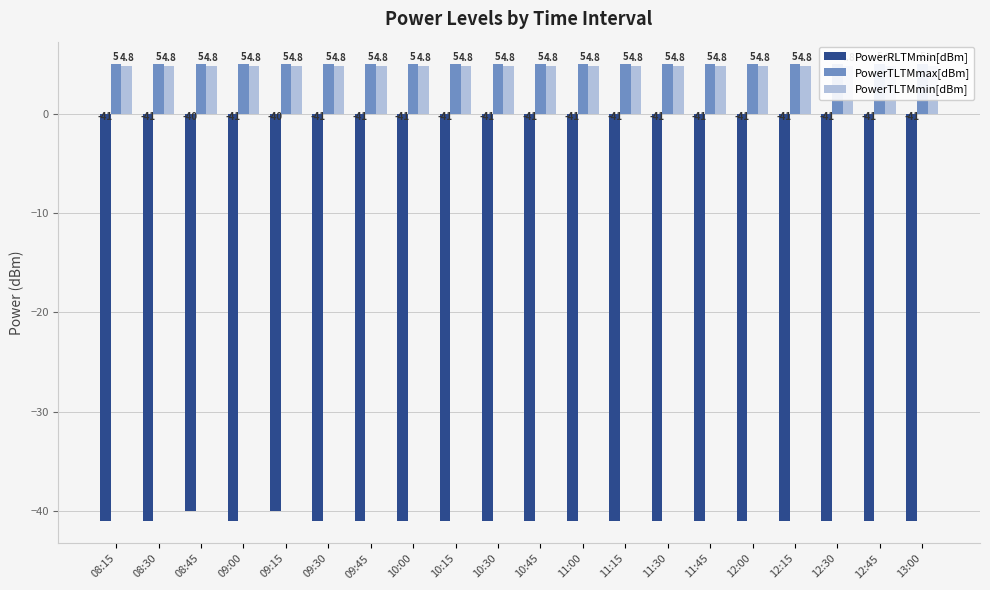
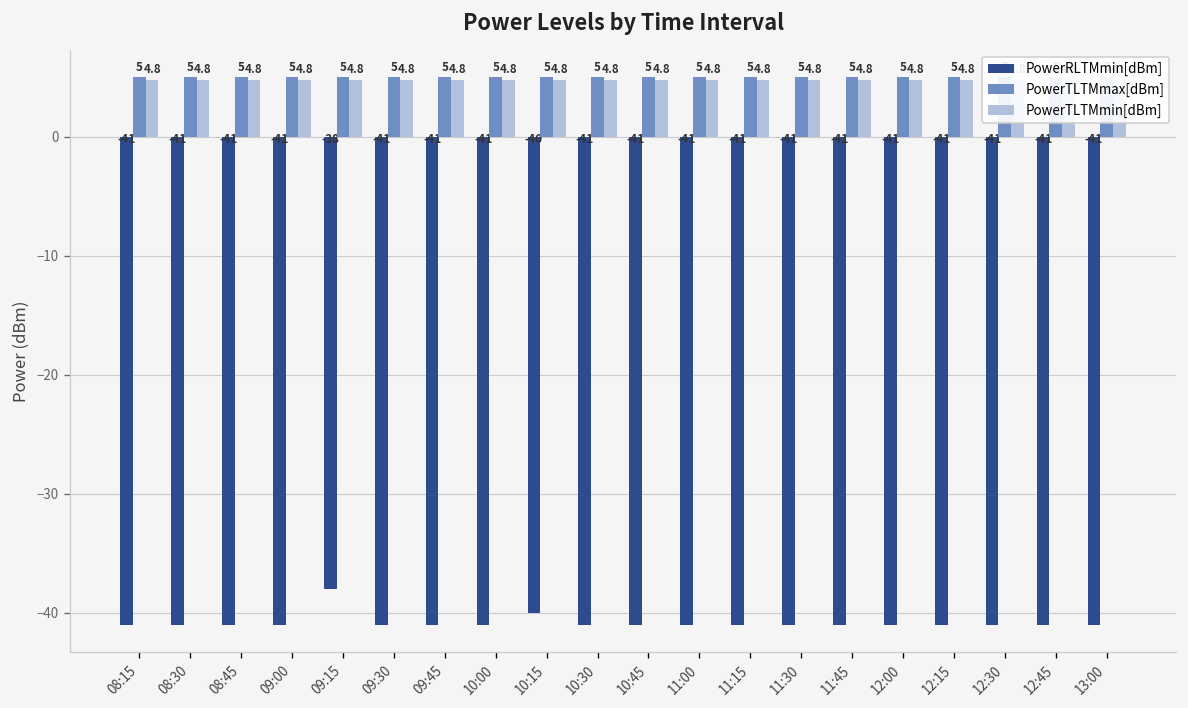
PowerRLTMmin[dBm], 08:45: -40 -> -41
PowerRLTMmin[dBm], 09:15: -40 -> -38
PowerRLTMmin[dBm], 10:15: -41 -> -40
